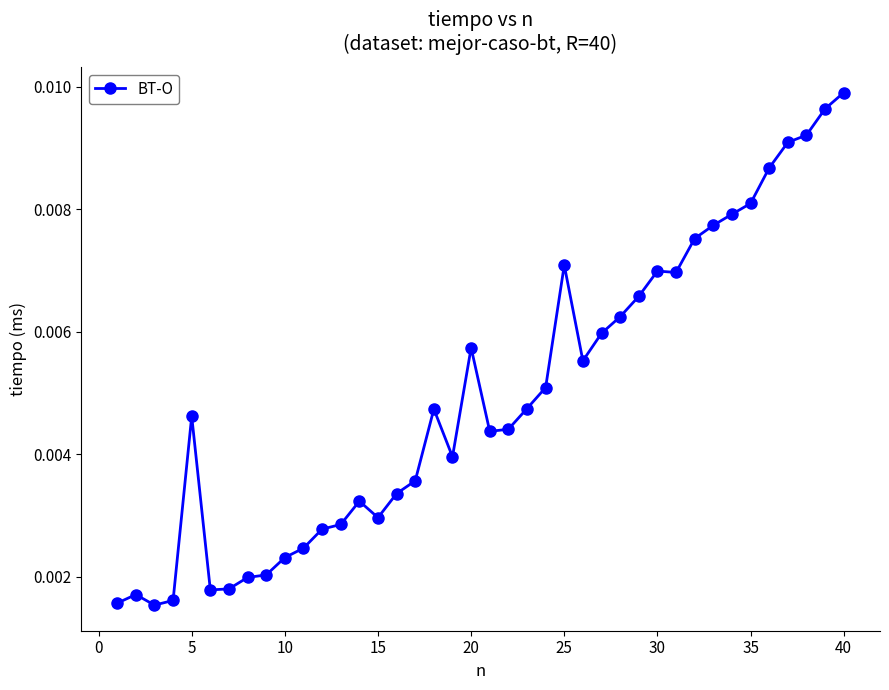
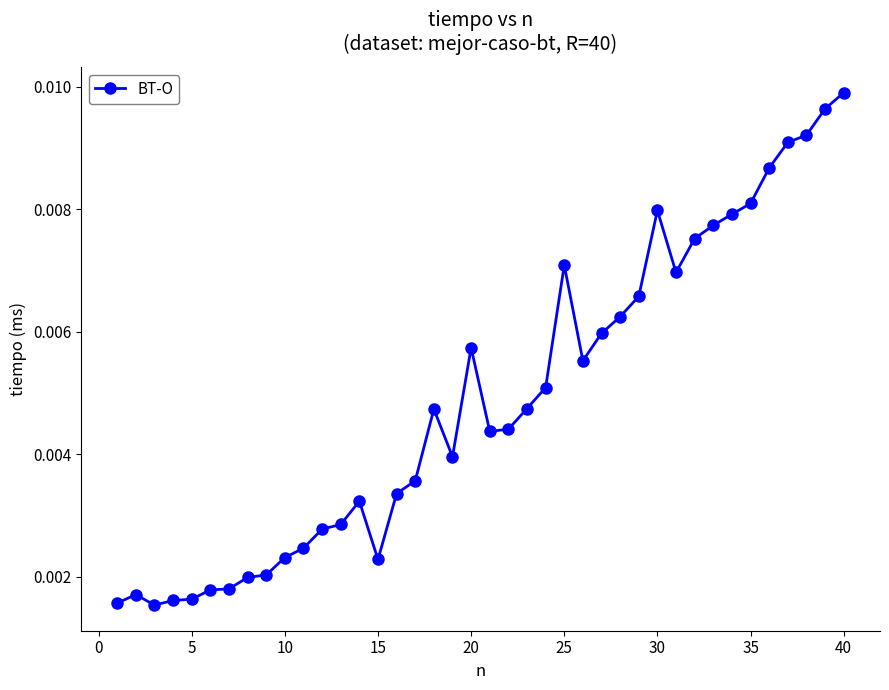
5: 0.0046 -> 0.0016
15: 0.0030 -> 0.0023
30: 0.0070 -> 0.0080
